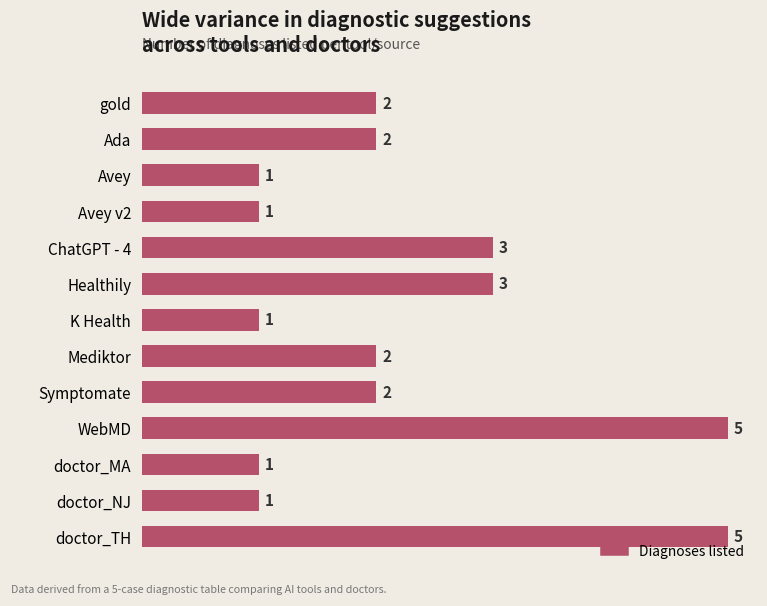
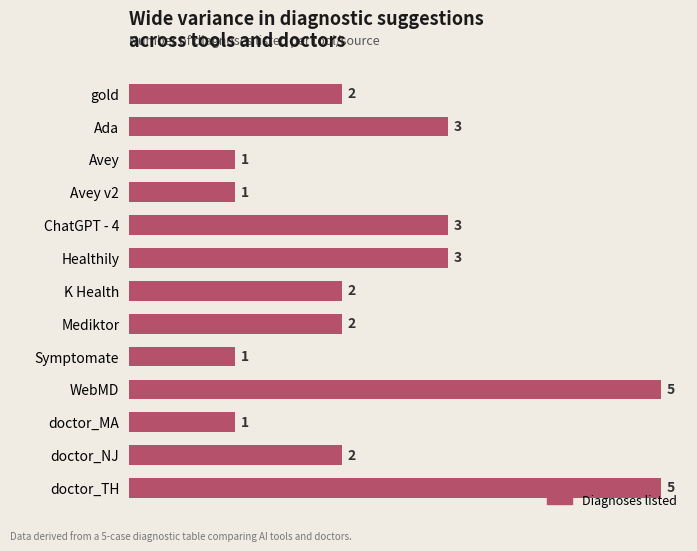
Ada: 2 -> 3
K Health: 1 -> 2
Symptomate: 2 -> 1
doctor_NJ: 1 -> 2
